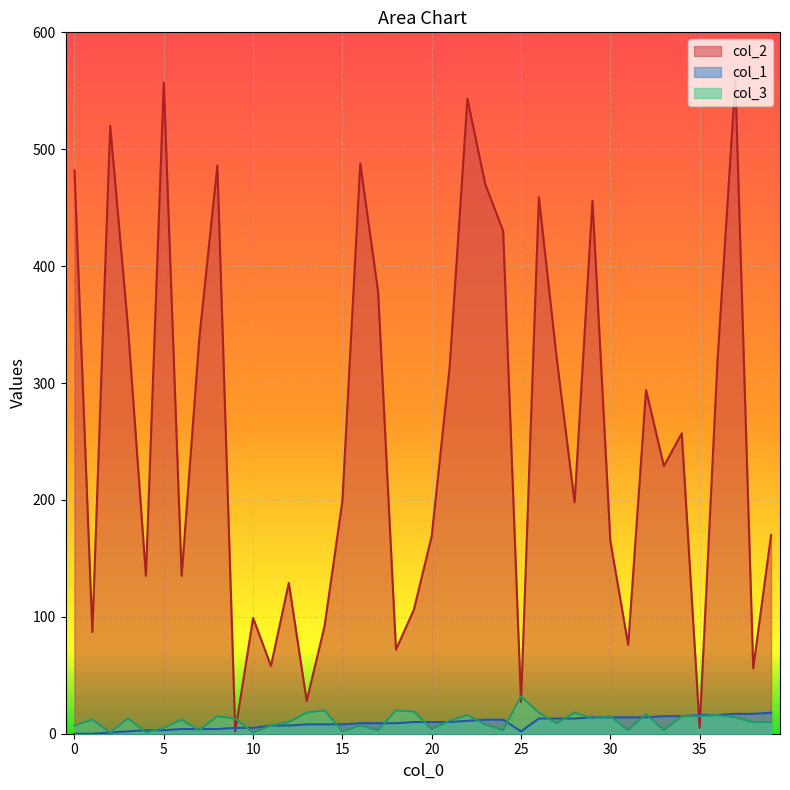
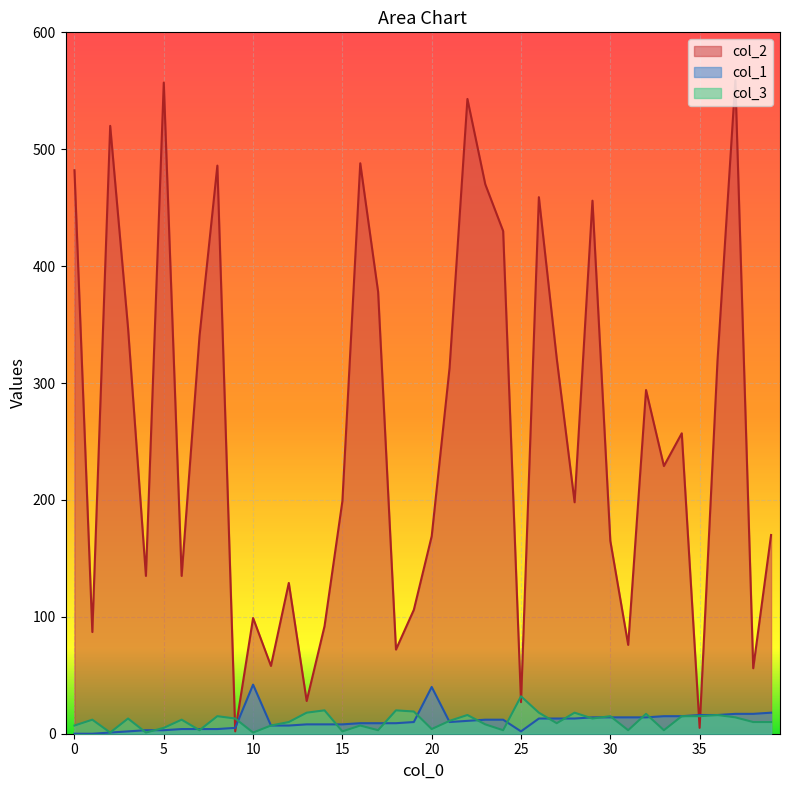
col_1, 10: 5 -> 42
col_1, 20: 10 -> 40
